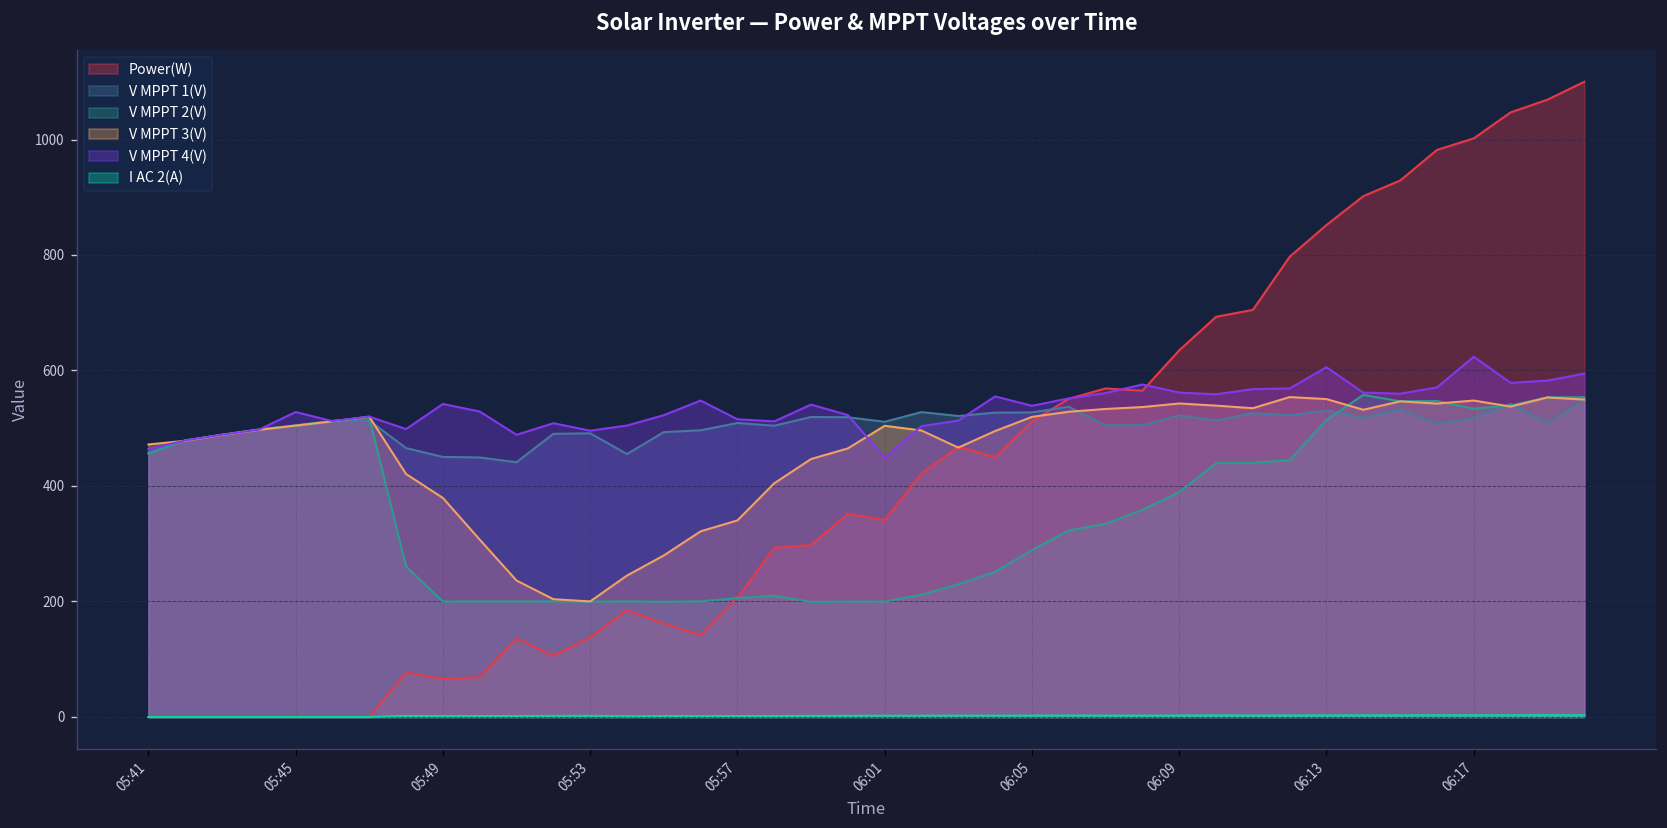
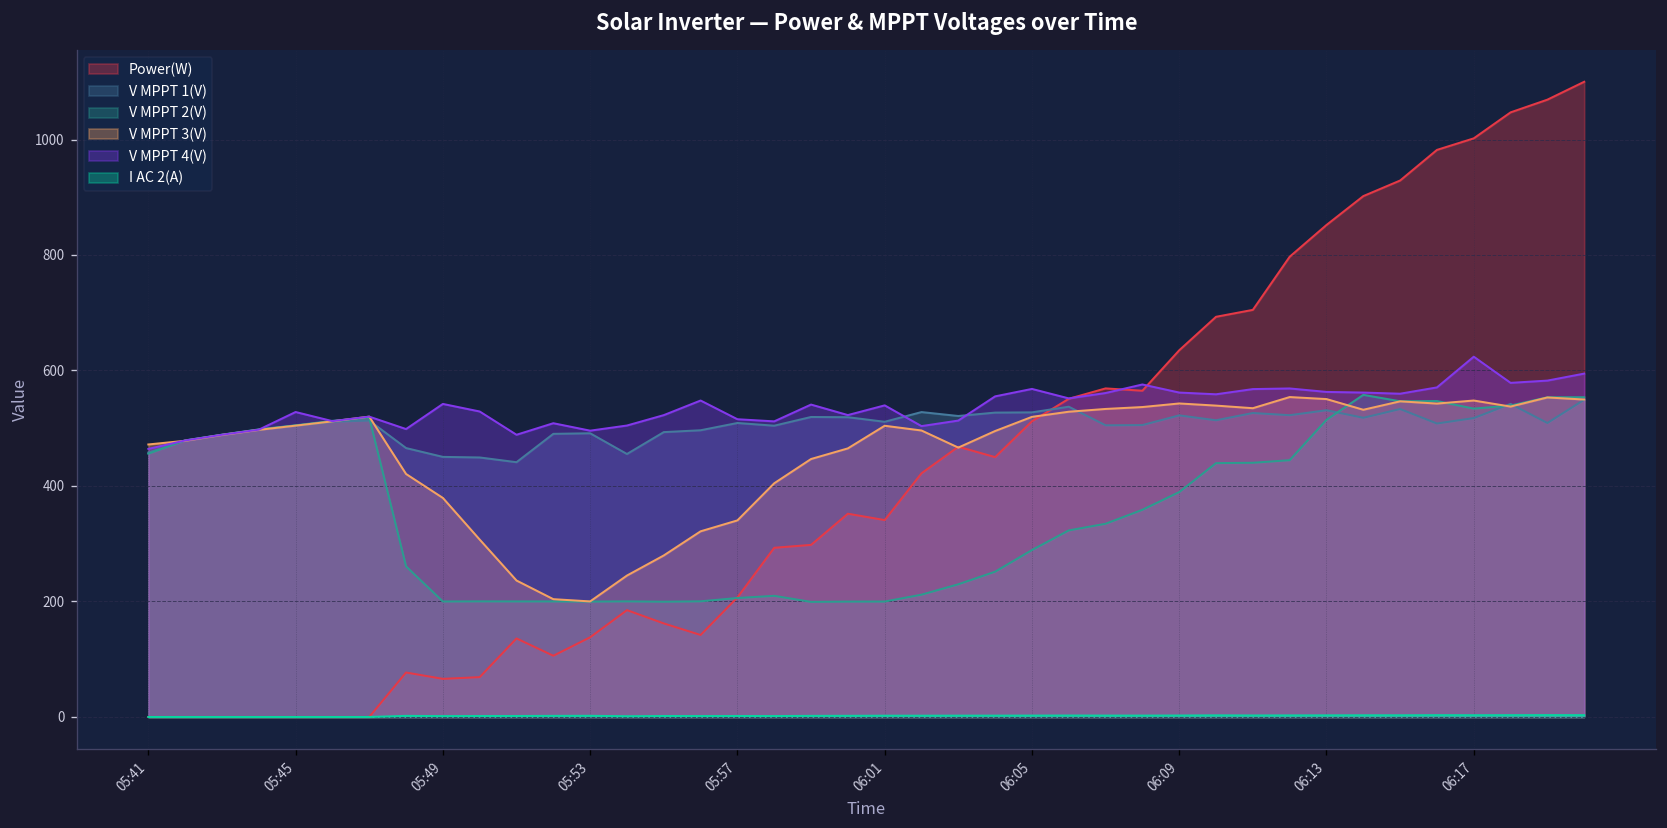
V MPPT 4(V), 06:01: 450 -> 540
V MPPT 4(V), 06:05: 540 -> 570
V MPPT 4(V), 06:13: 610 -> 560
